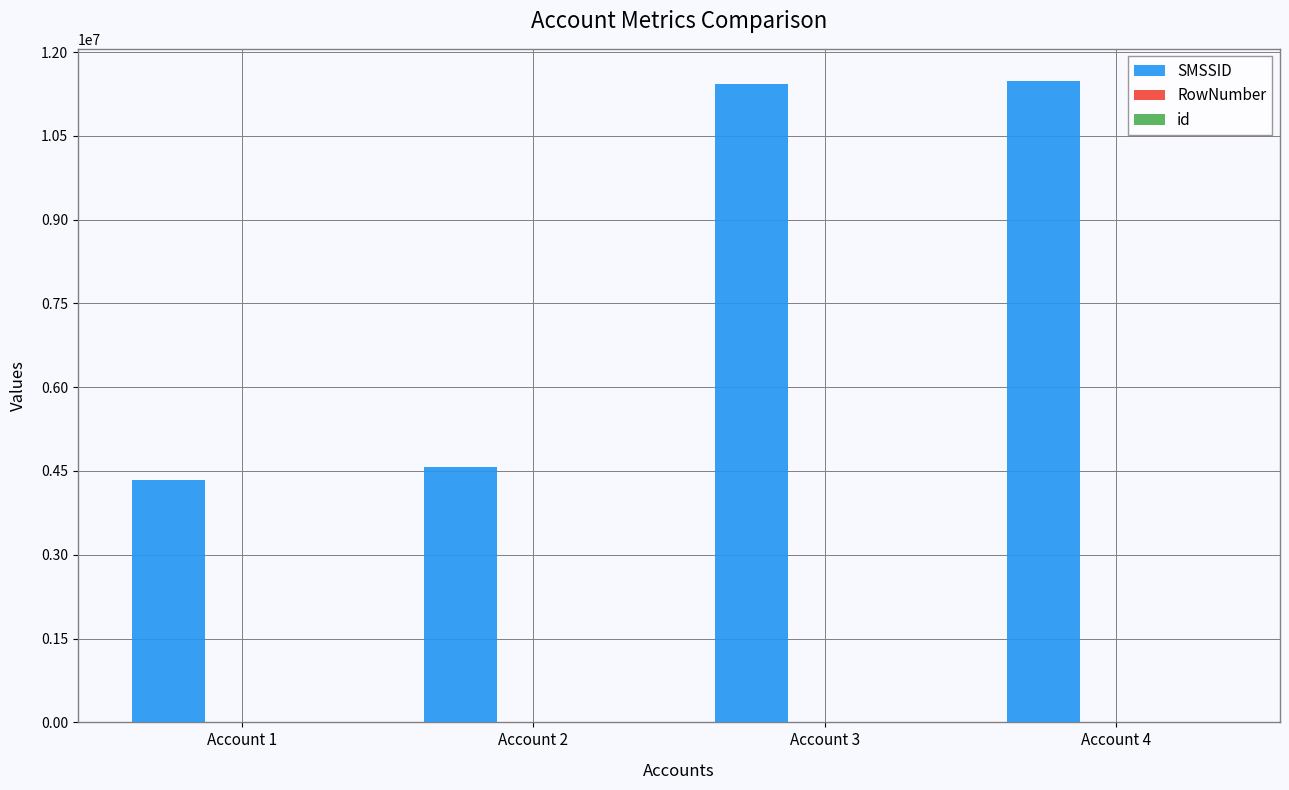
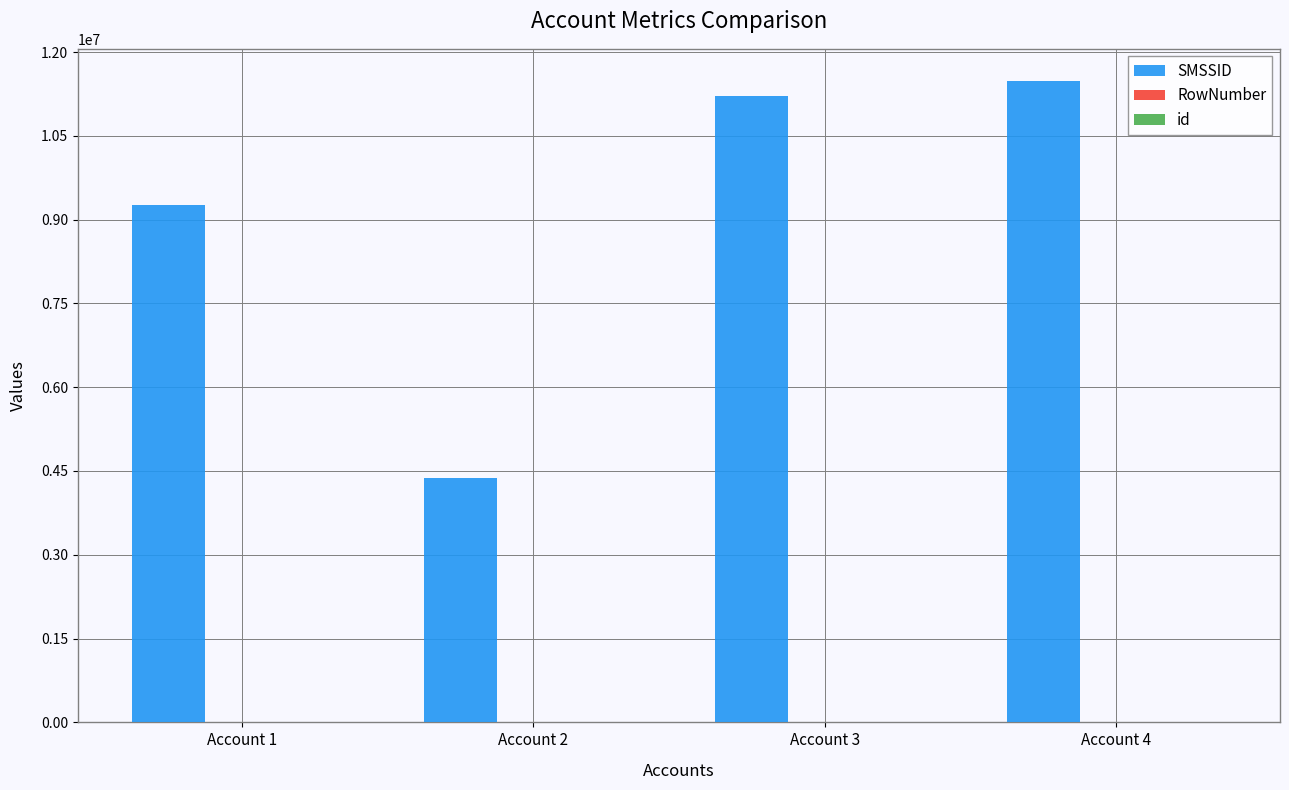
SMSSID, Account 1: 4300000 -> 9300000
SMSSID, Account 2: 4600000 -> 4400000
SMSSID, Account 3: 11400000 -> 11200000
